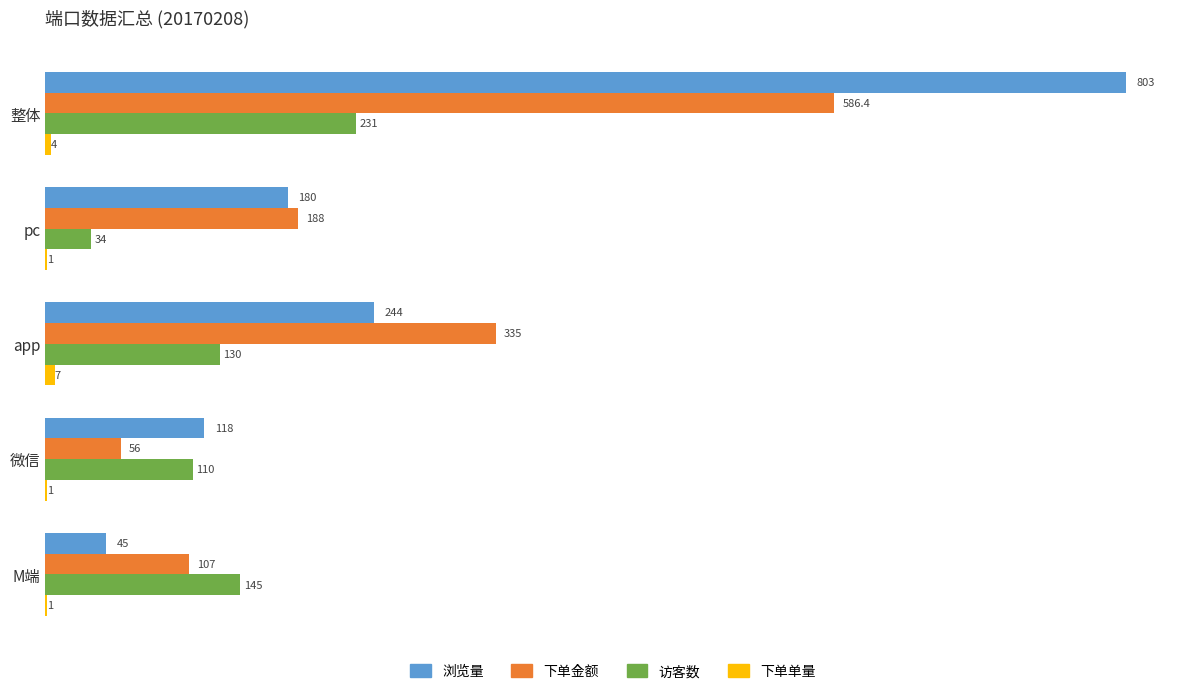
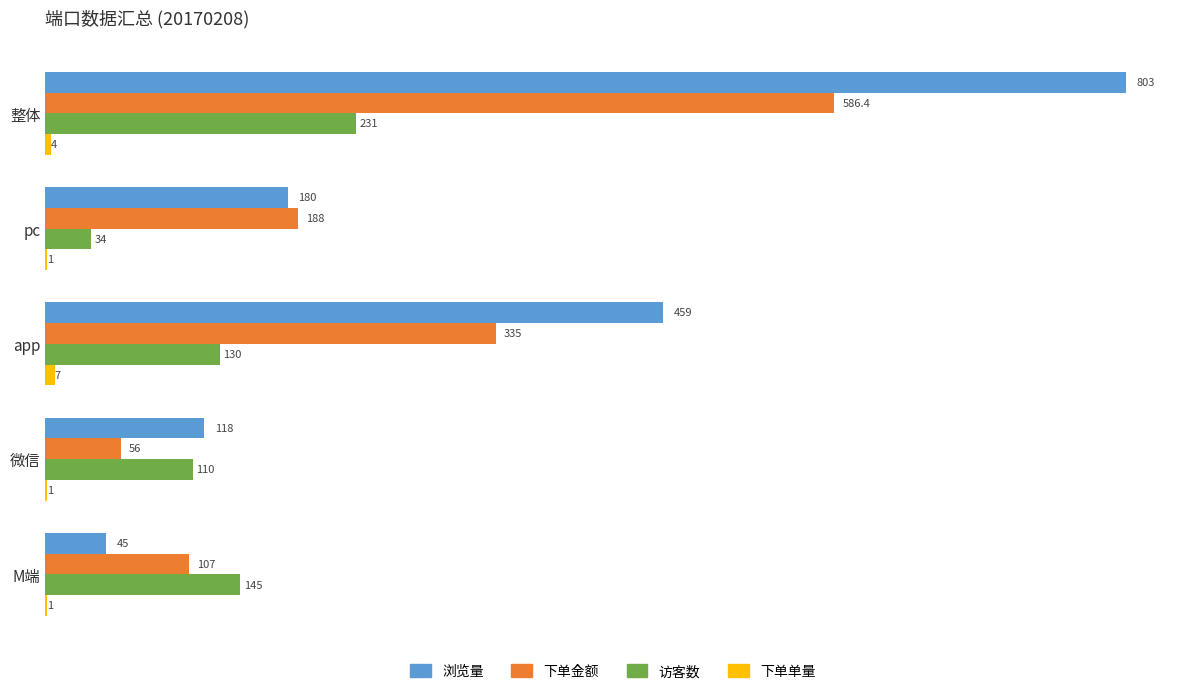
浏览量, app: 244 -> 459
